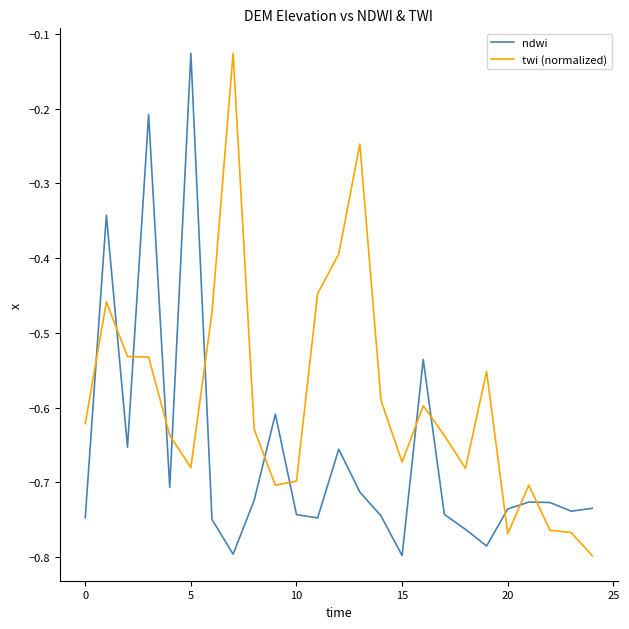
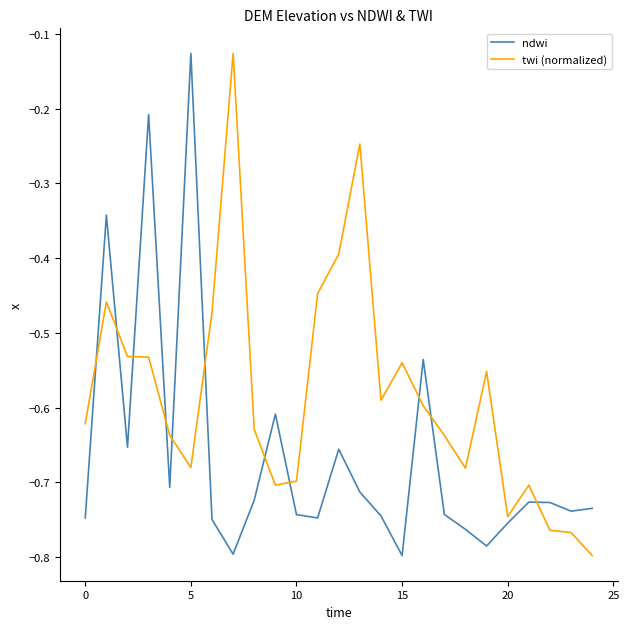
twi (normalized), 15: -0.67 -> -0.54
ndwi, 20: -0.74 -> -0.75
twi (normalized), 20: -0.77 -> -0.75
